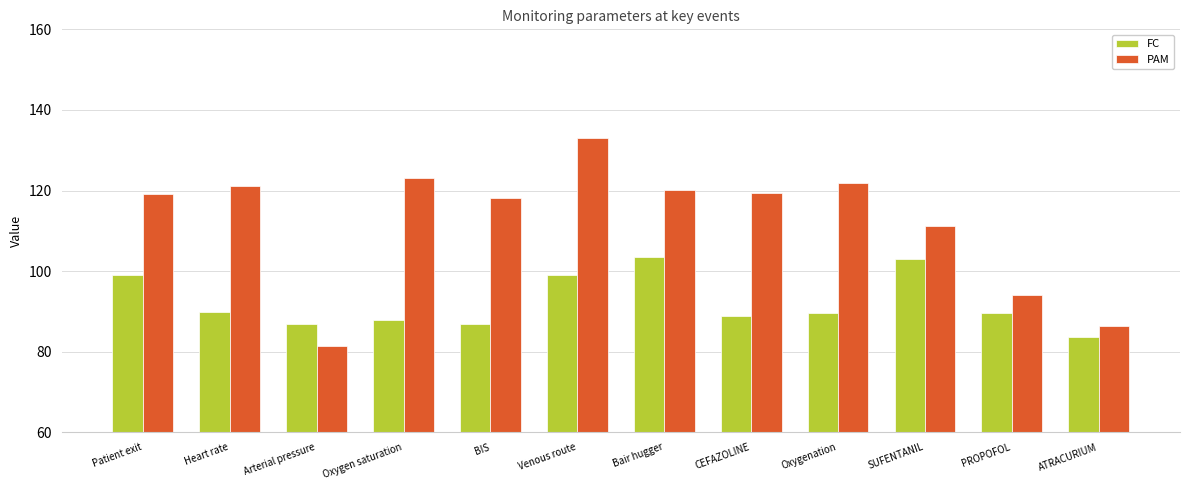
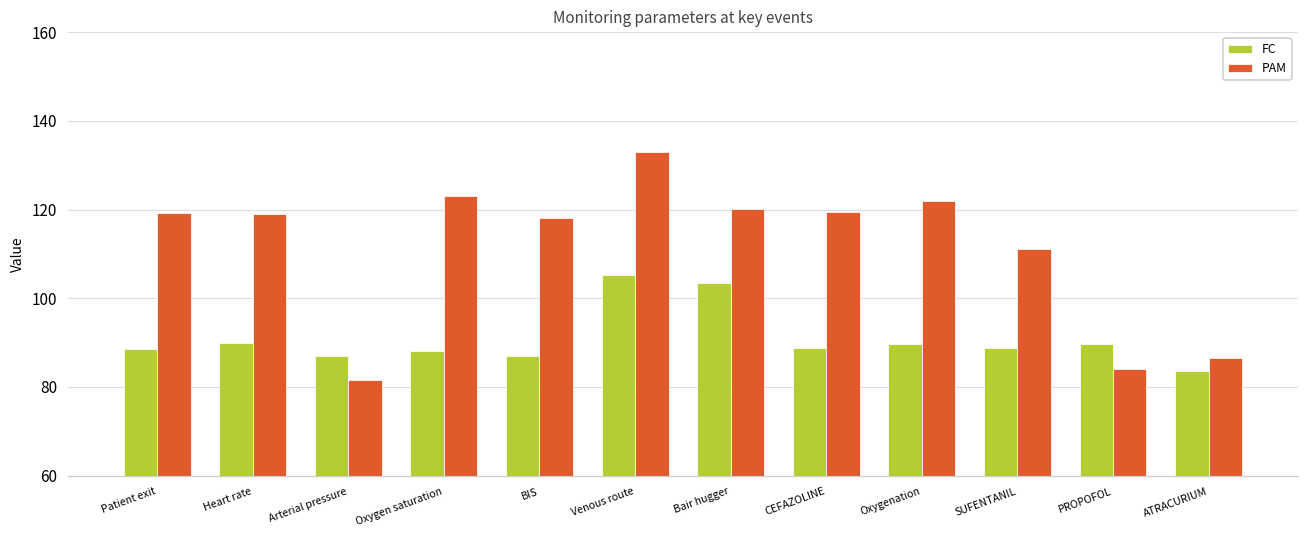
FC, Patient exit: 99 -> 89
PAM, Heart rate: 121 -> 119
FC, Venous route: 99 -> 105
FC, SUFENTANIL: 103 -> 89
PAM, PROPOFOL: 94 -> 84
